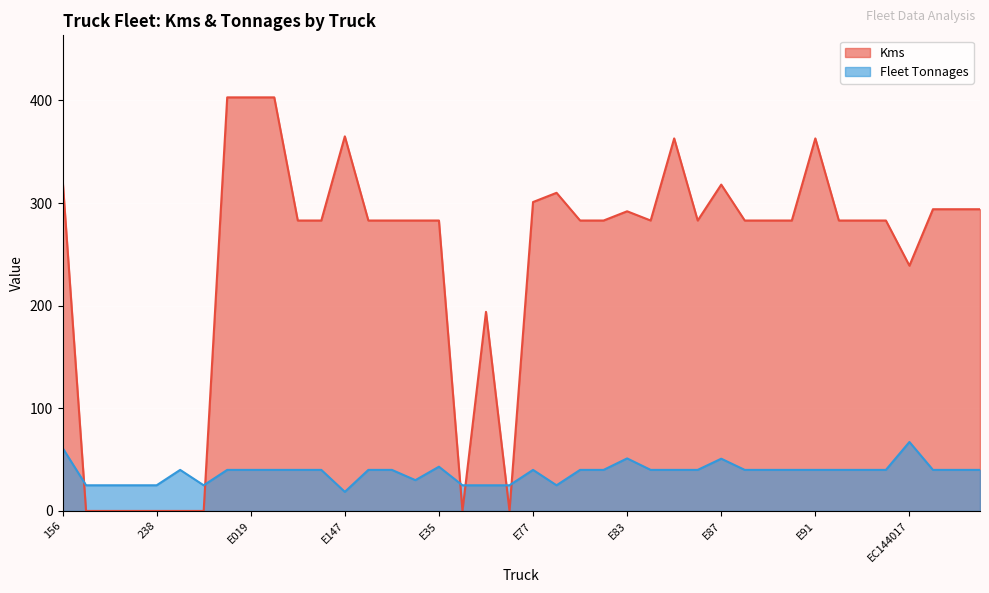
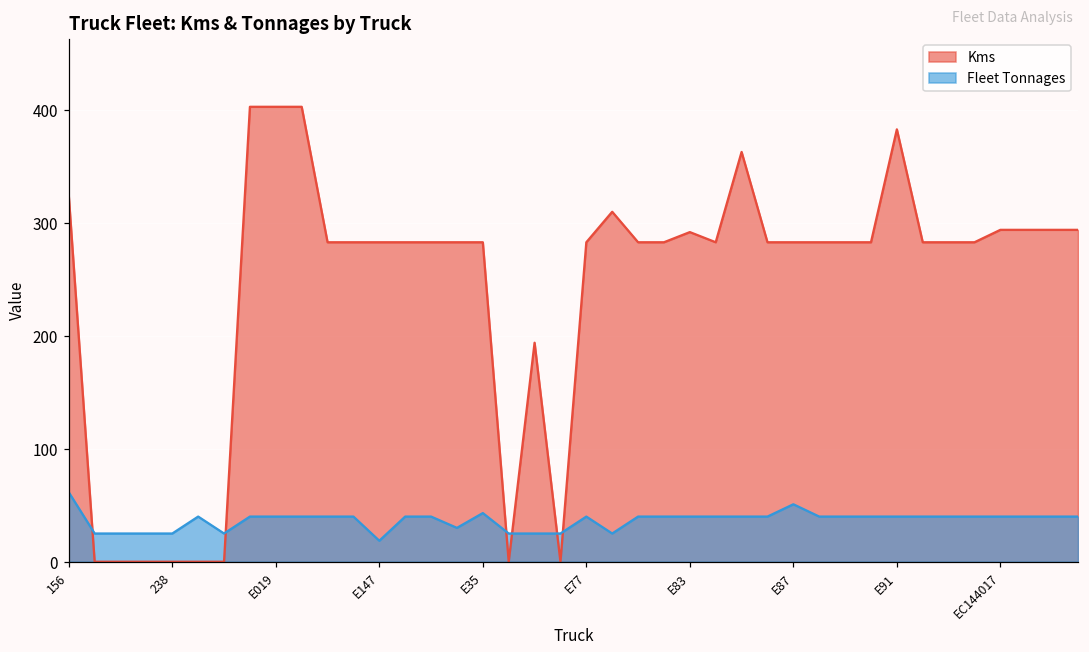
Kms, E147: 365 -> 283
Kms, E77: 301 -> 283
Fleet Tonnages, E83: 51 -> 40
Kms, E87: 318 -> 283
Kms, E91: 363 -> 383
Kms, EC144017: 239 -> 294
Fleet Tonnages, EC144017: 67 -> 40
